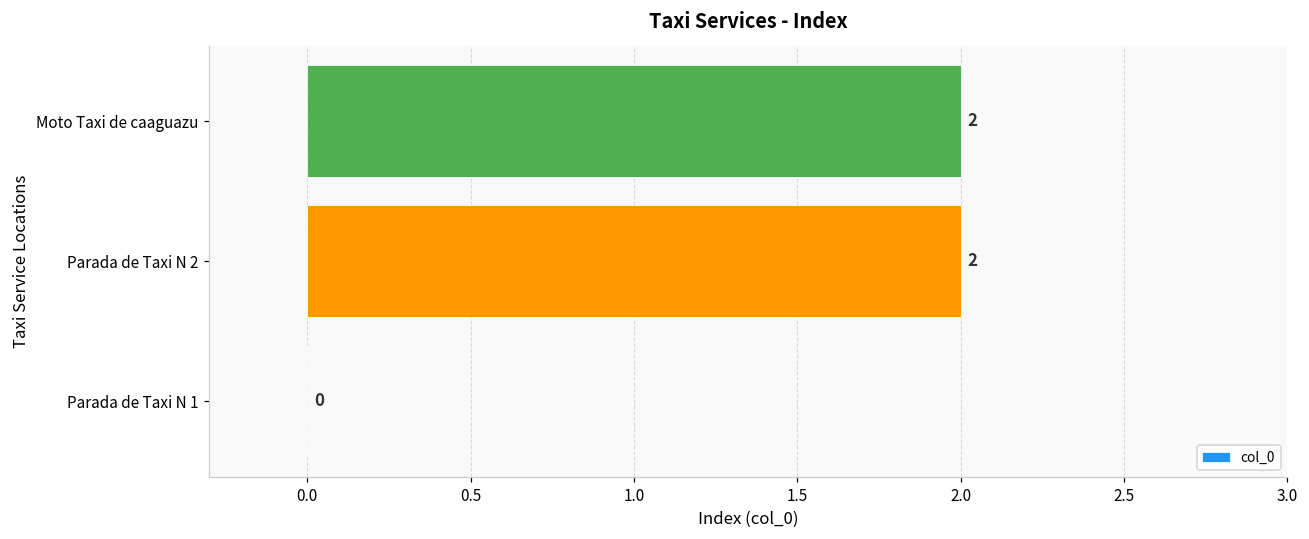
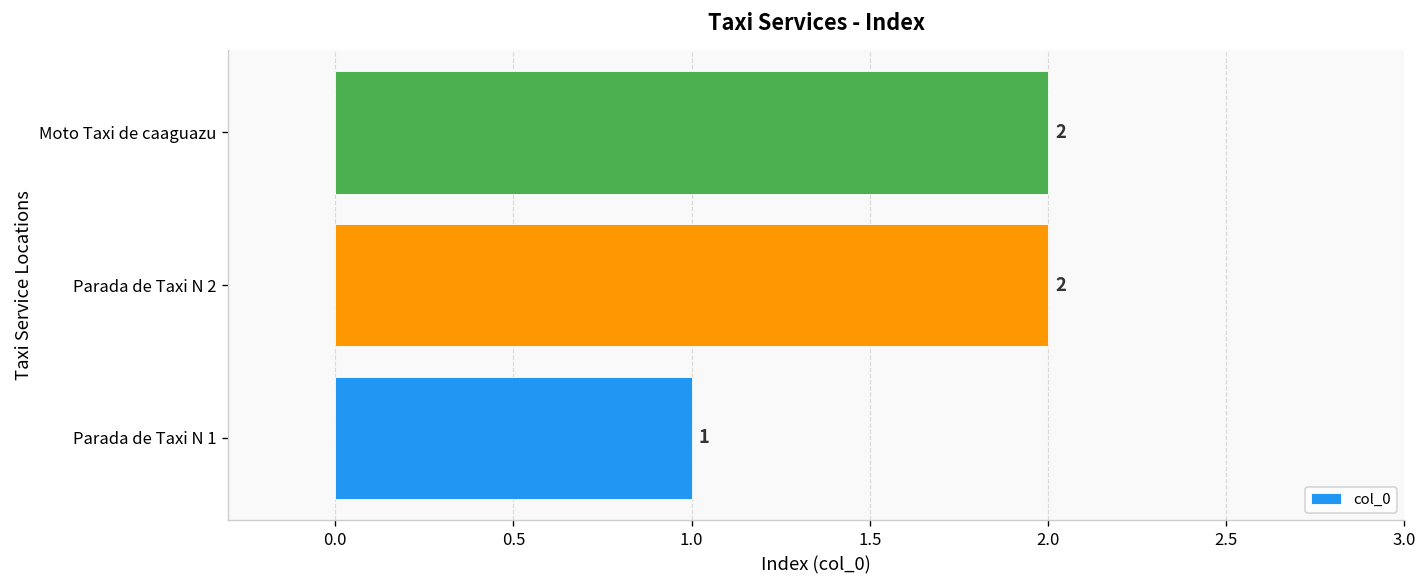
Parada de Taxi N 1: 0 -> 1
